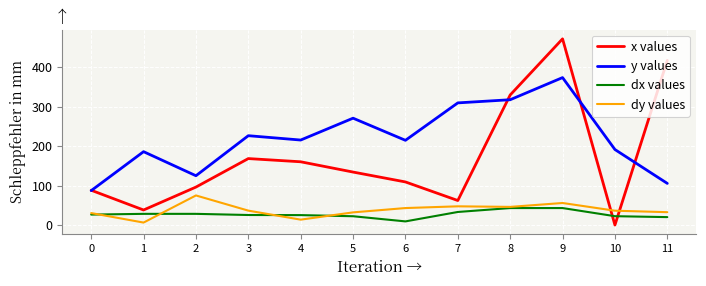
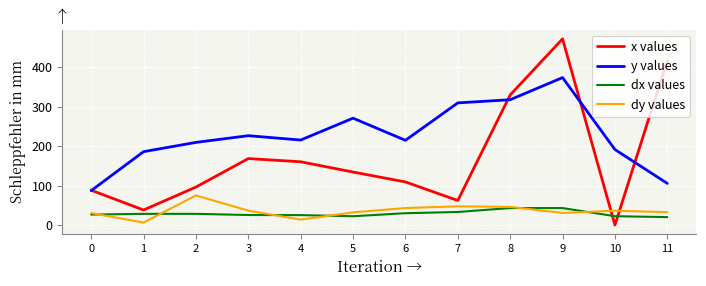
y values, 2: 130 -> 210
dx values, 6: 10 -> 30
dy values, 9: 60 -> 30
